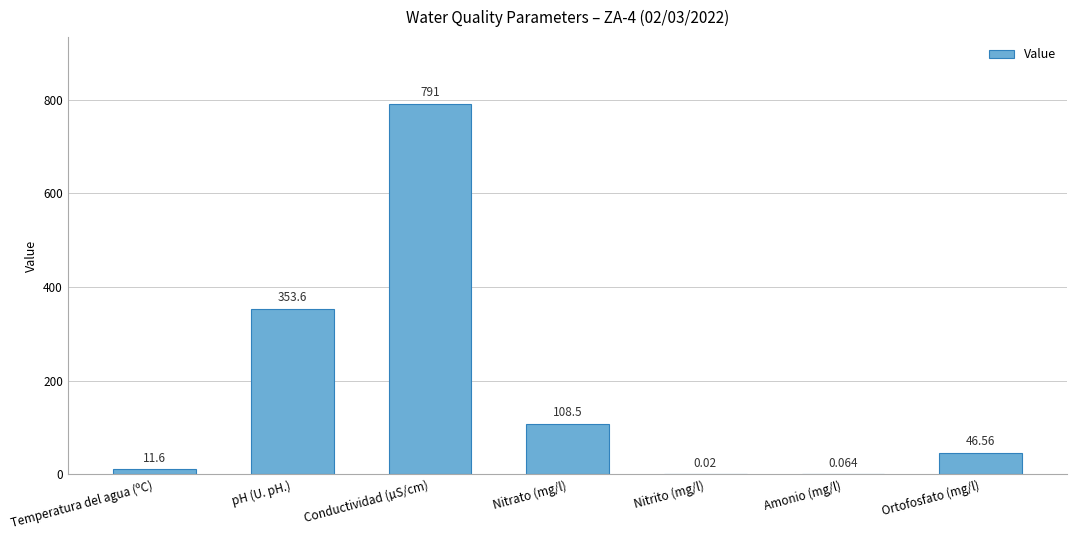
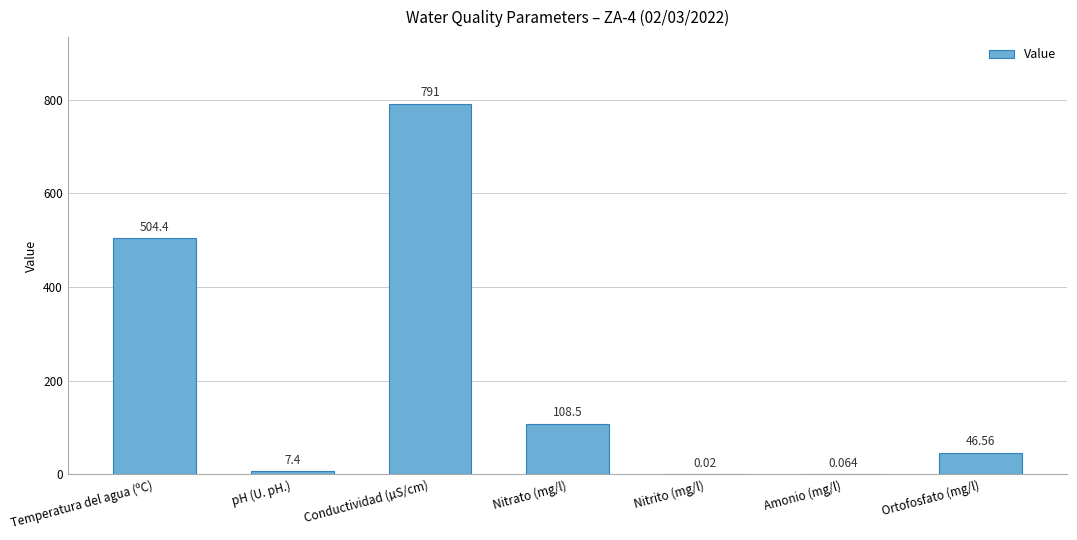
Temperatura del agua (ºC): 11.6 -> 504.4
pH (U. pH.): 353.6 -> 7.4
